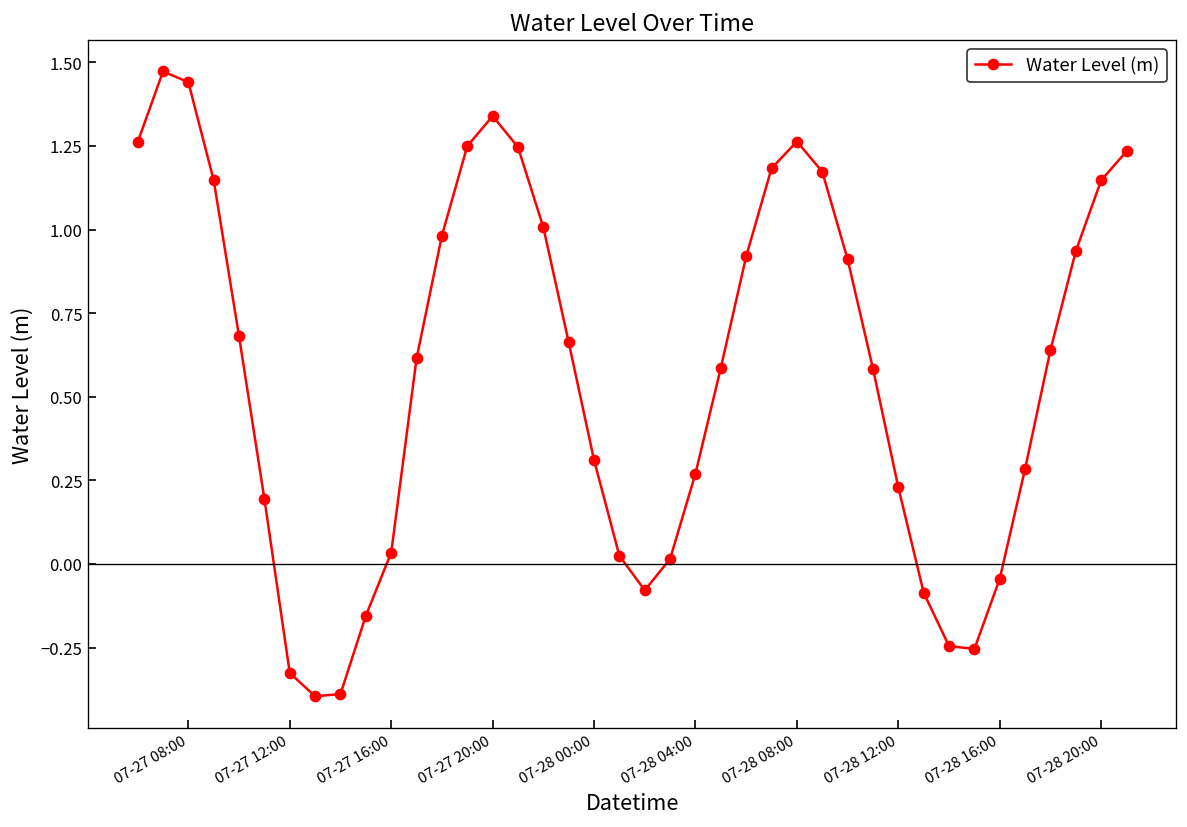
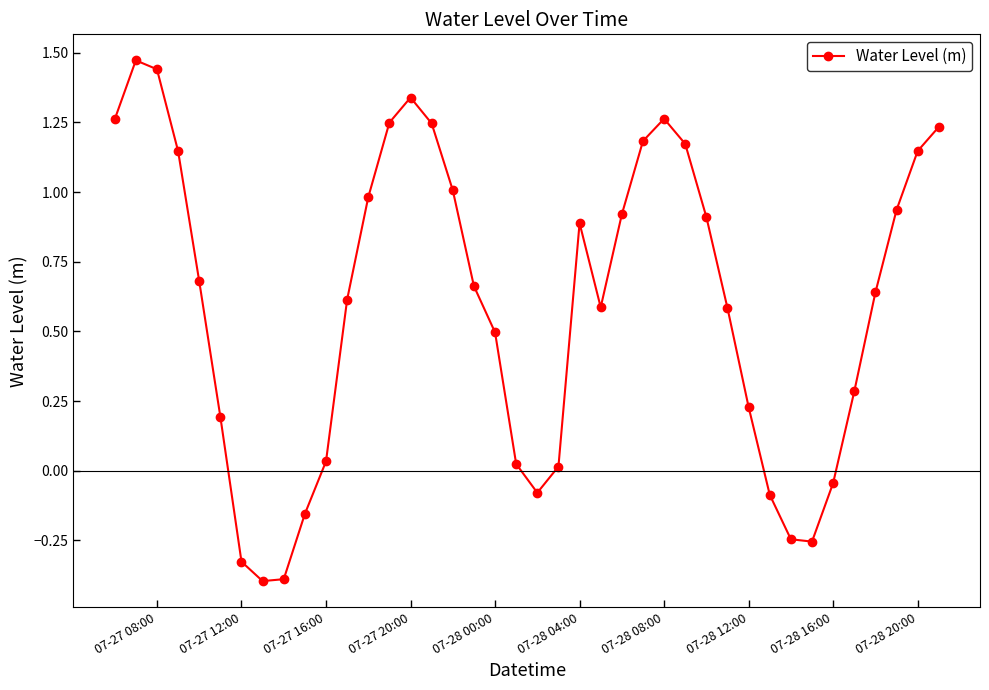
07-28 00:00: 0.31 -> 0.50
07-28 04:00: 0.27 -> 0.89
